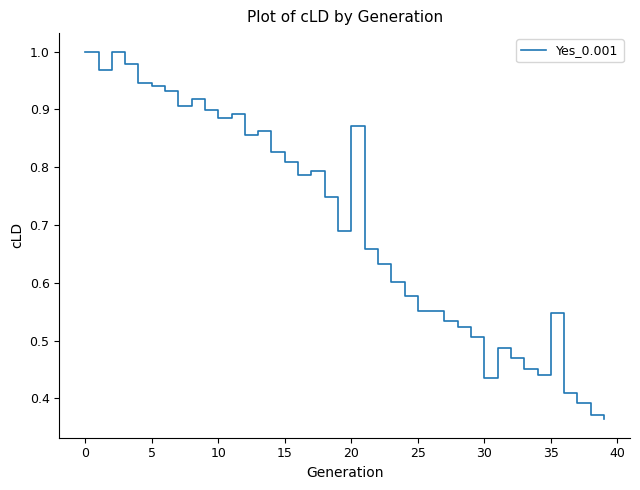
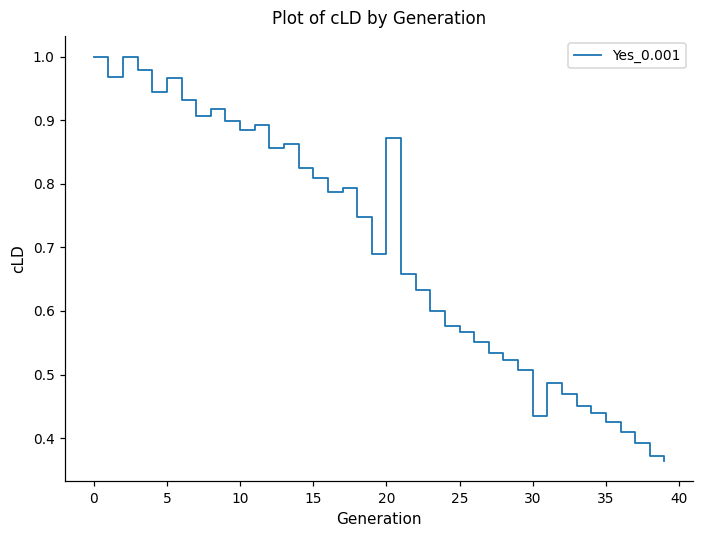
5: 0.94 -> 0.97
25: 0.55 -> 0.57
35: 0.55 -> 0.43
